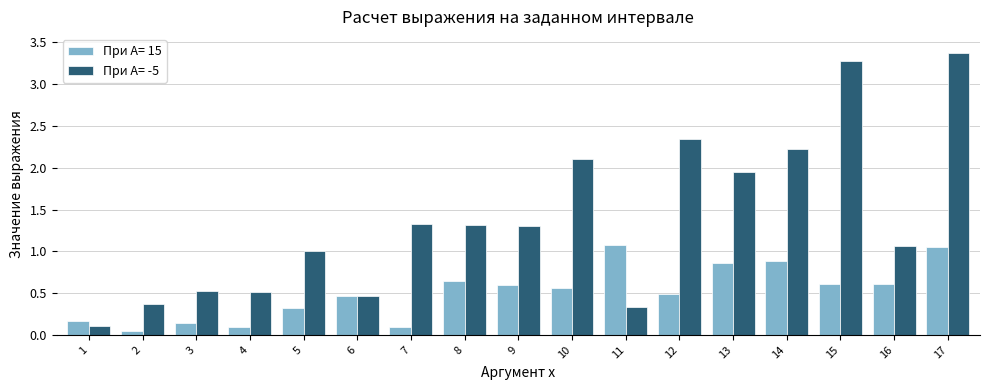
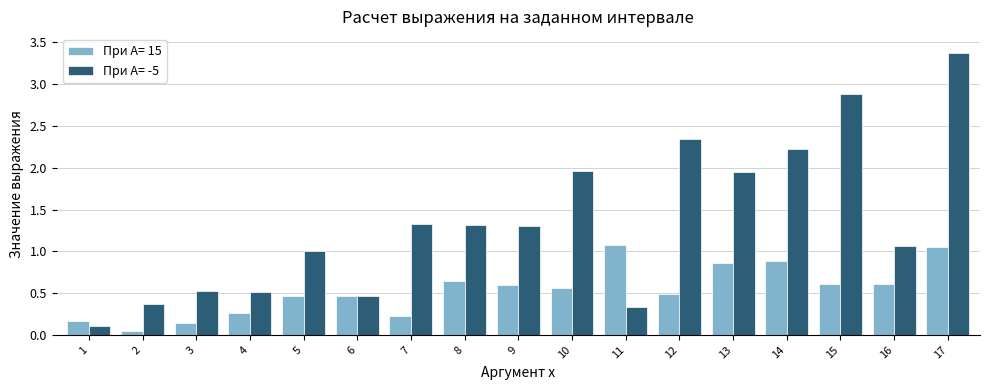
При A= 15, 4: 0.1 -> 0.3
При A= 15, 5: 0.3 -> 0.5
При A= 15, 7: 0.1 -> 0.2
При A= -5, 10: 2.1 -> 2.0
При A= -5, 15: 3.3 -> 2.9
